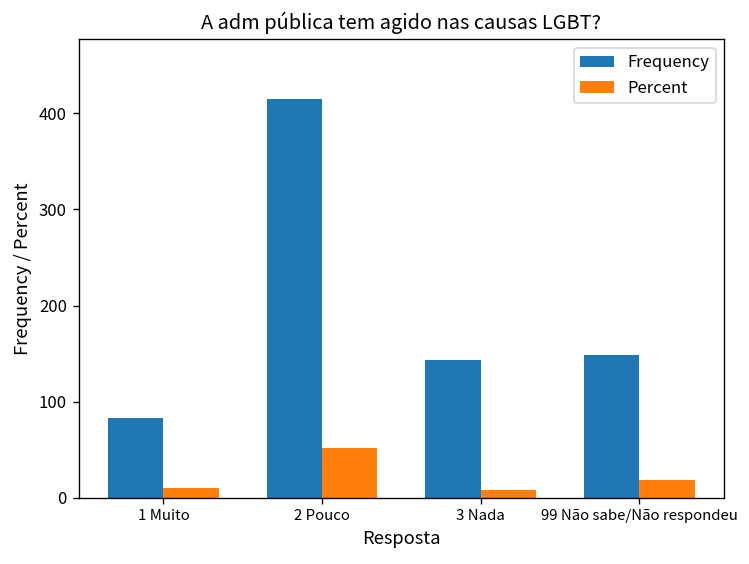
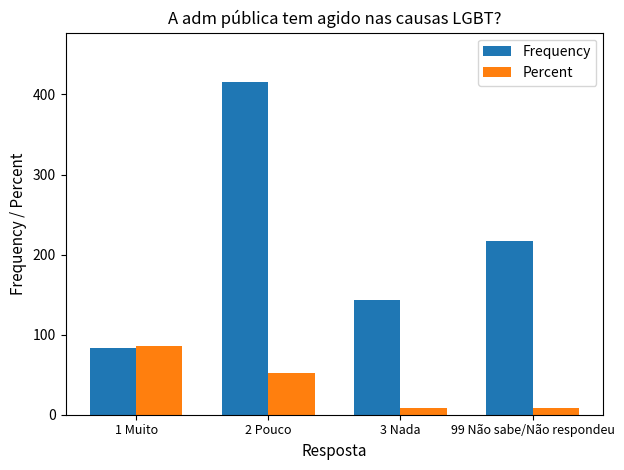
Percent, 1 Muito: 10 -> 90
Frequency, 99 Não sabe/Não respondeu: 150 -> 220
Percent, 99 Não sabe/Não respondeu: 20 -> 10
